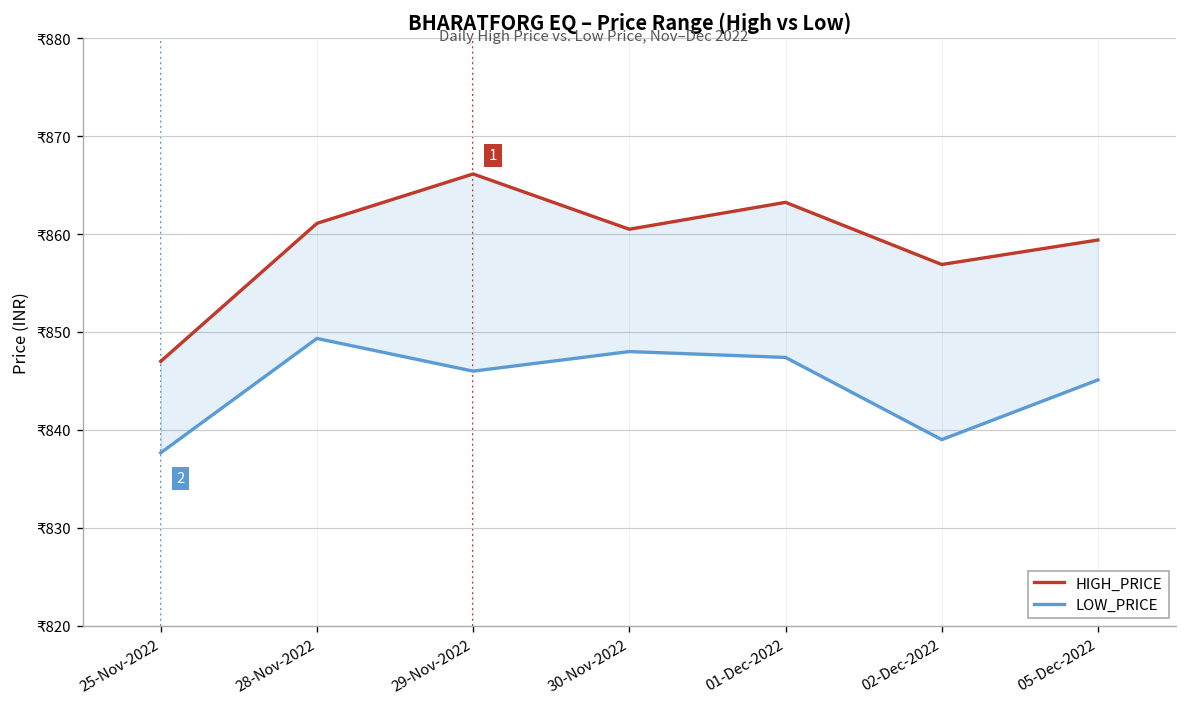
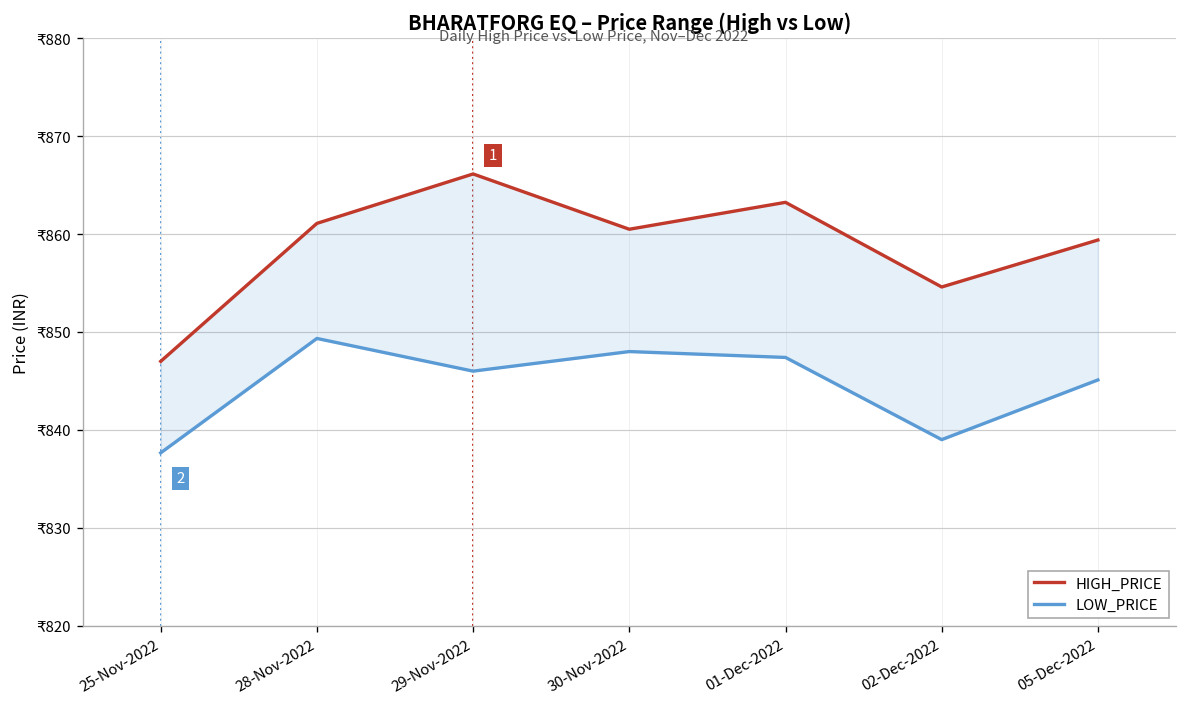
HIGH_PRICE, 02-Dec-2022: ₹857 -> ₹855
